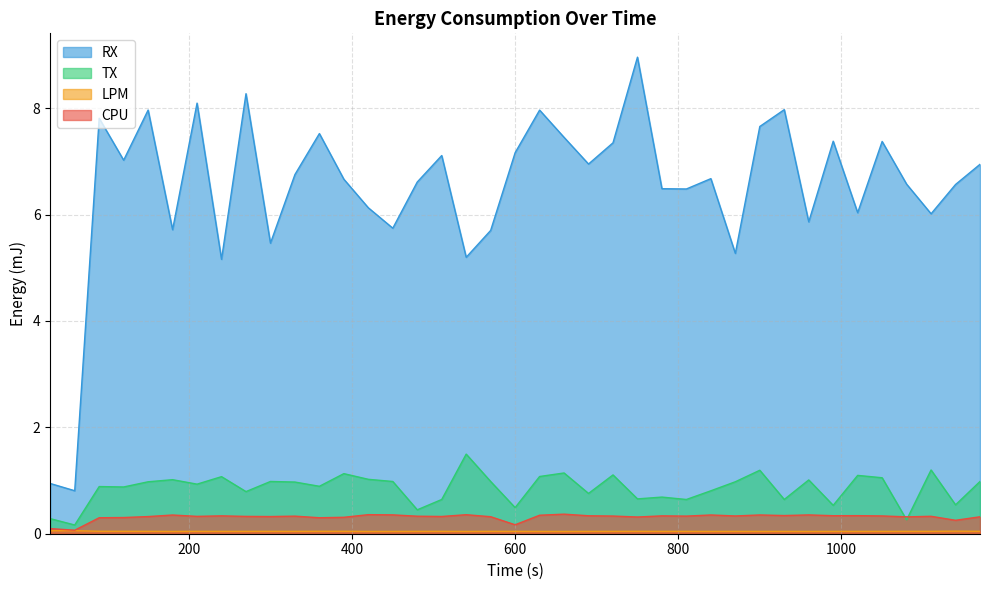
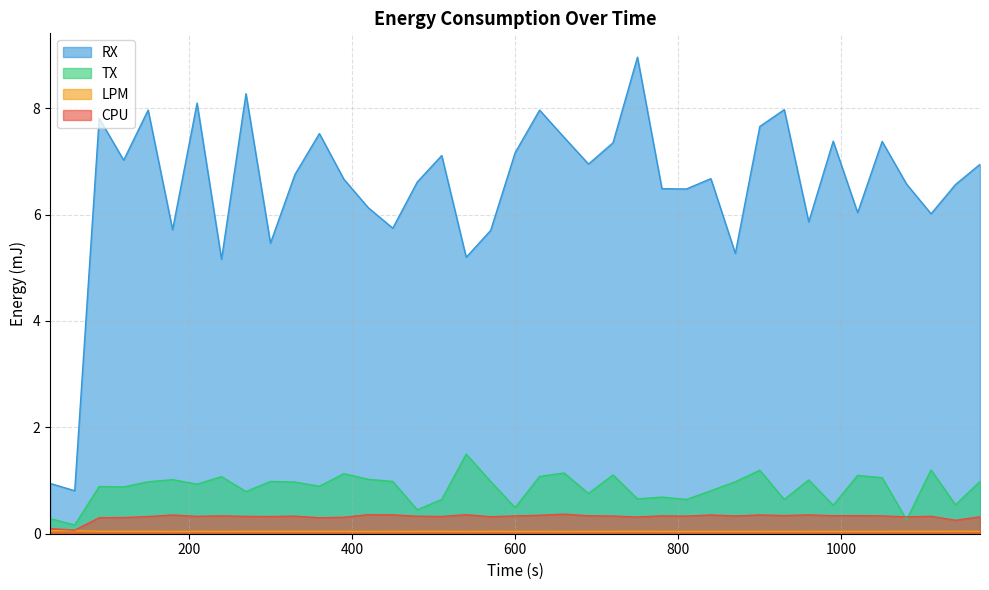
CPU, 600: 0.2 -> 0.3
